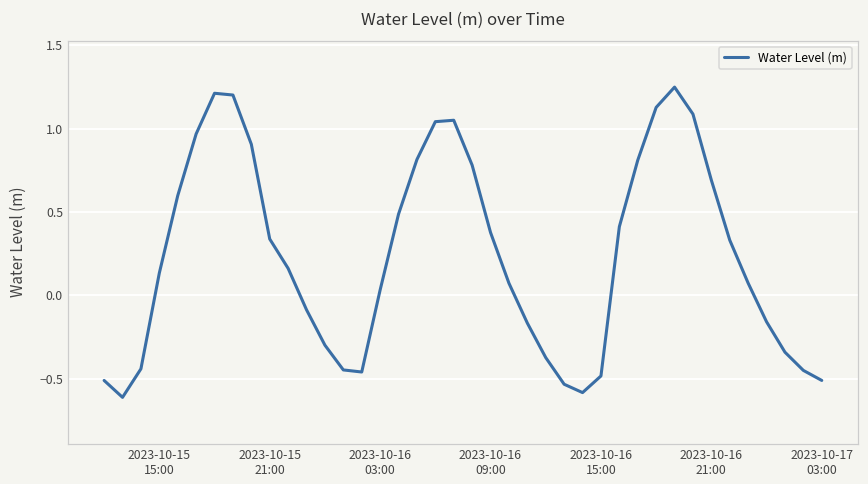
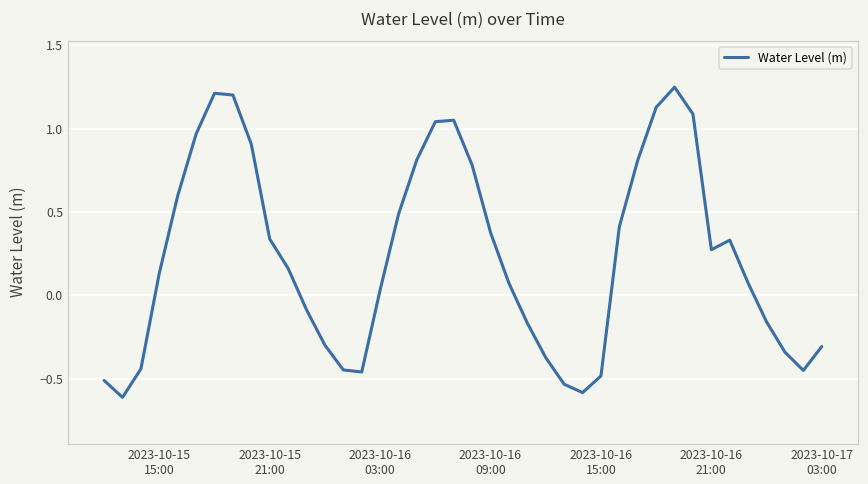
2023-10-16 21:00: 0.69 -> 0.27
2023-10-17 03:00: -0.51 -> -0.31
